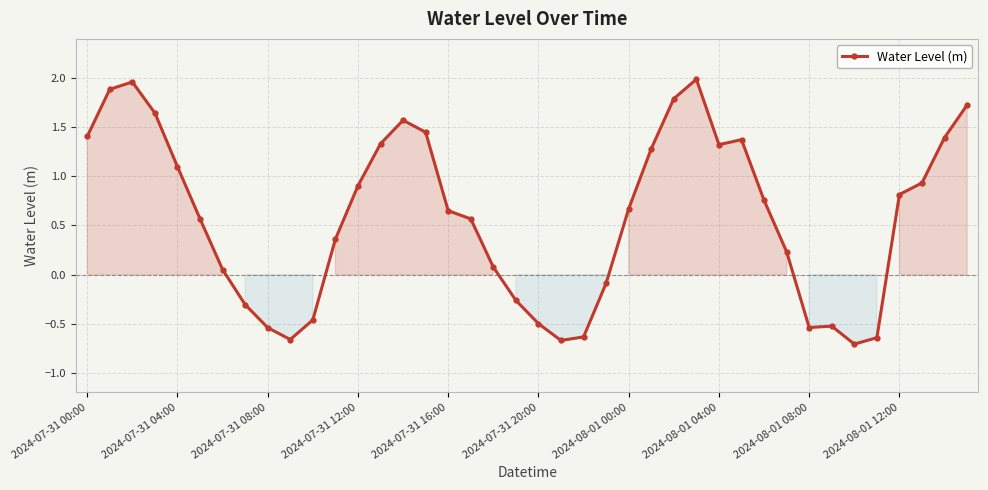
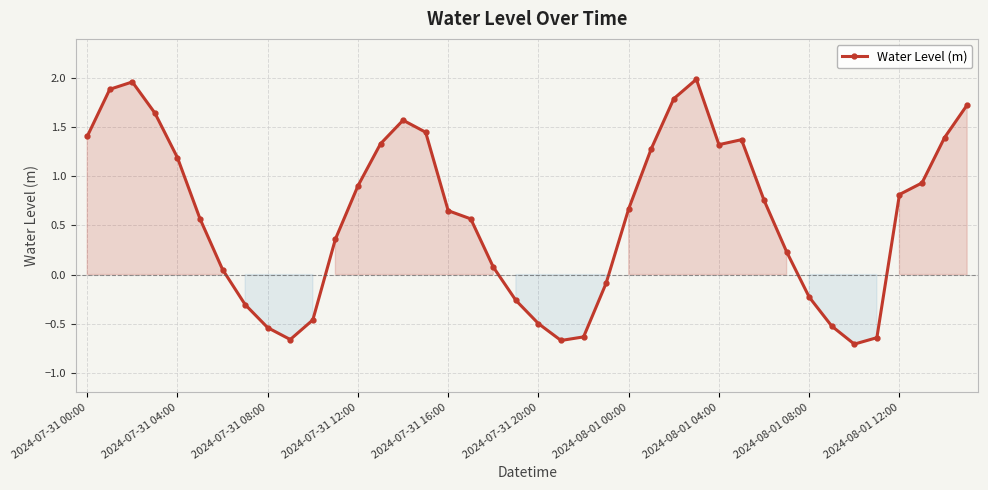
2024-07-31 04:00: 1.1 -> 1.2
2024-08-01 08:00: -0.5 -> -0.2
